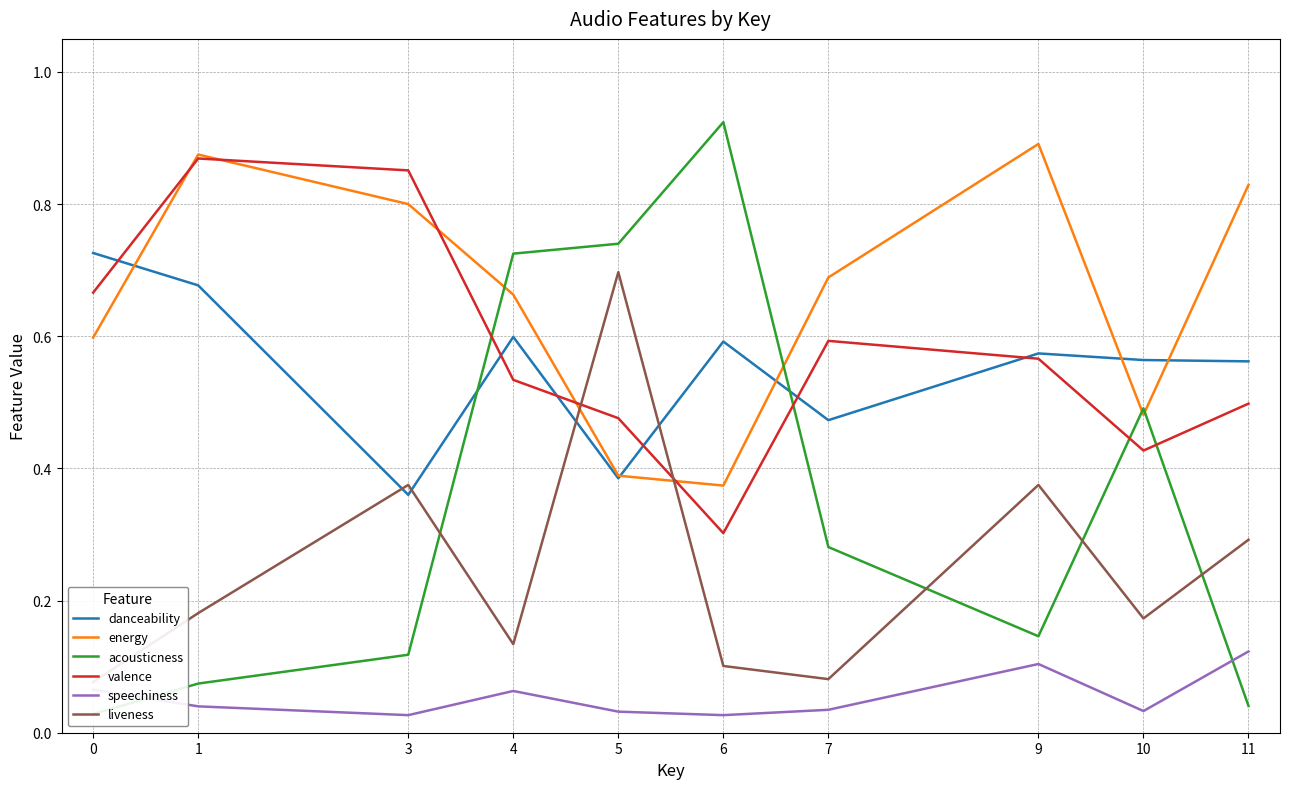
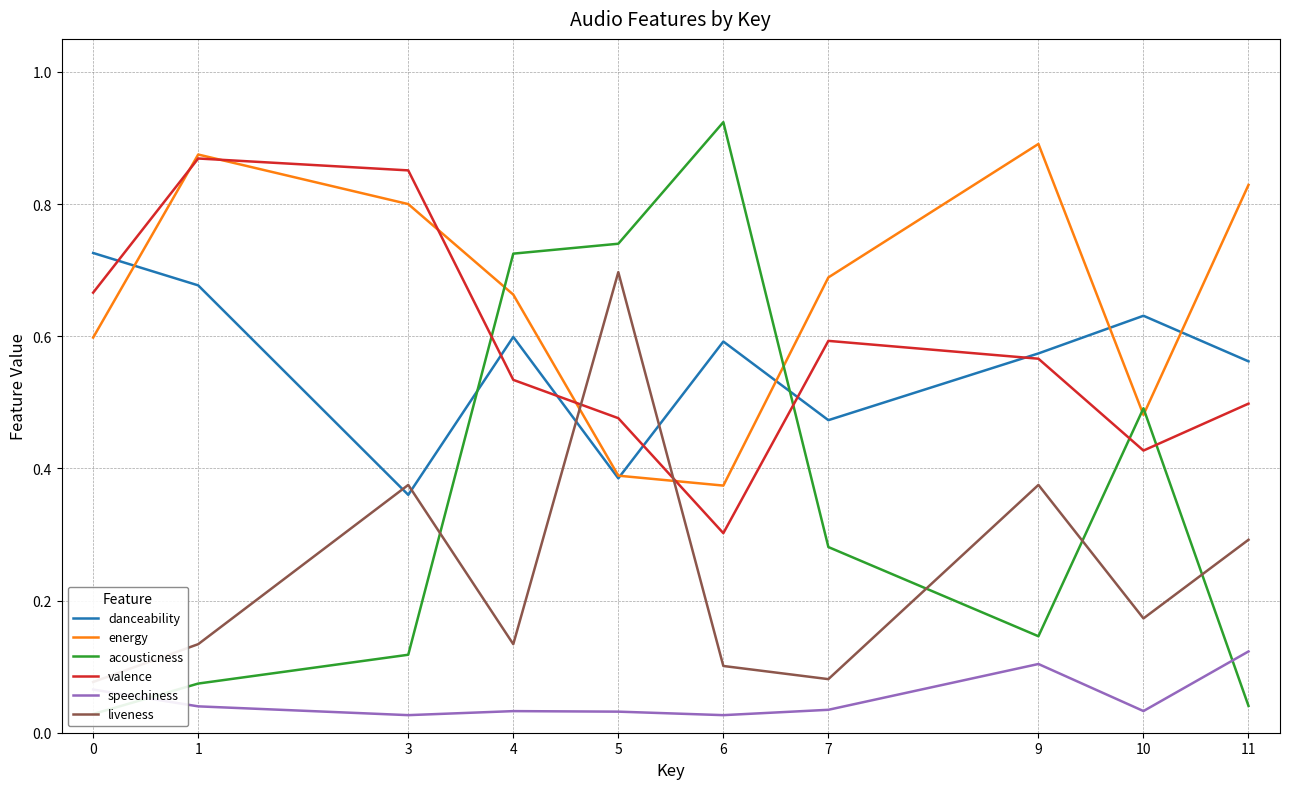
liveness, 1: 0.18 -> 0.13
speechiness, 4: 0.06 -> 0.03
danceability, 10: 0.56 -> 0.63
